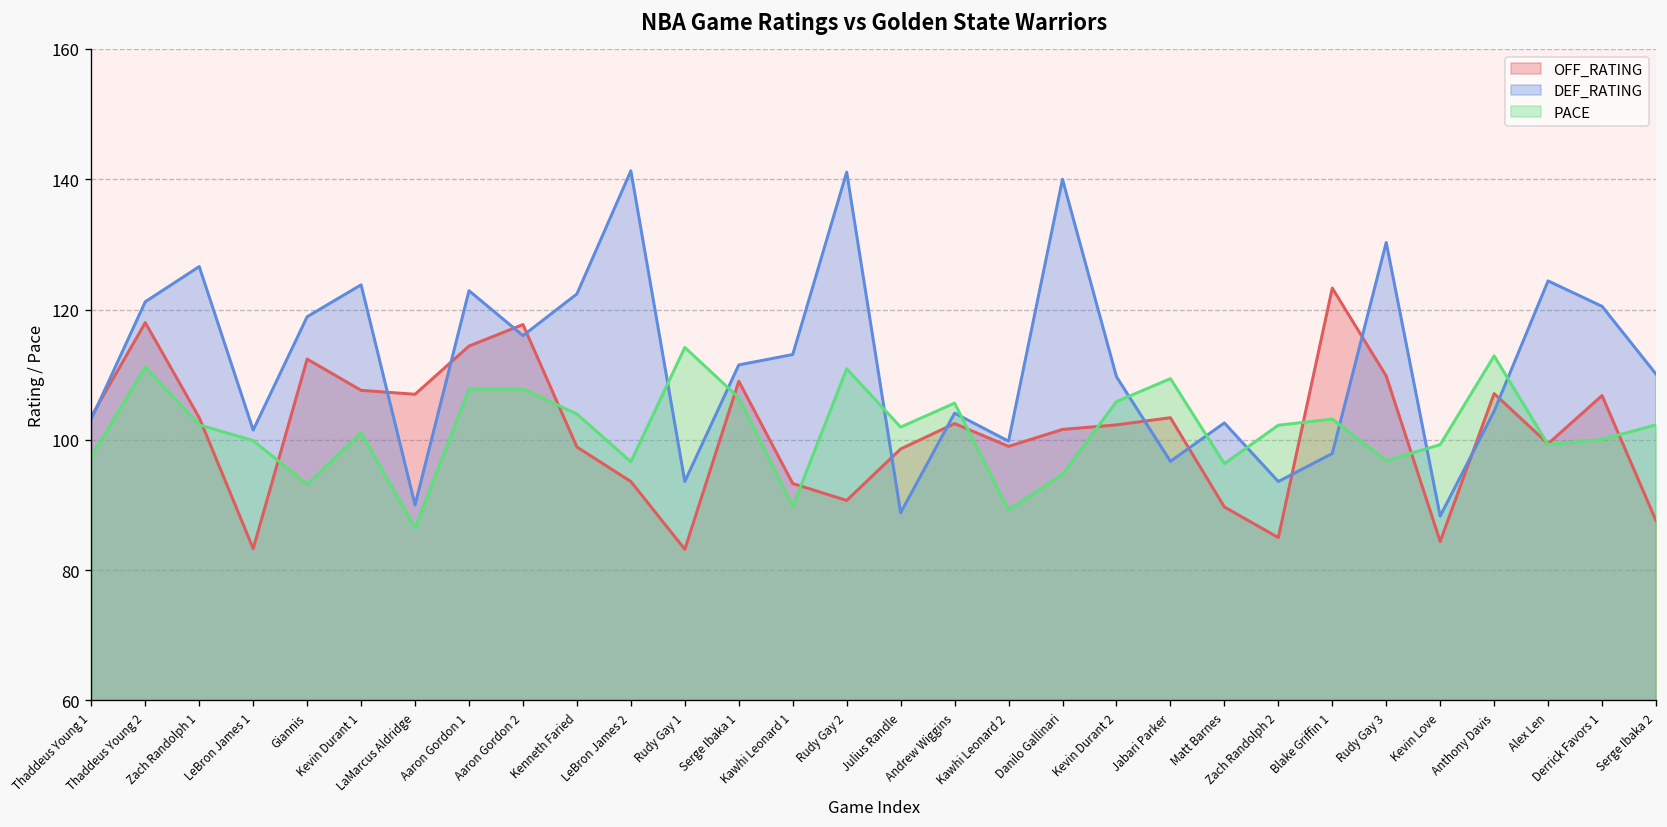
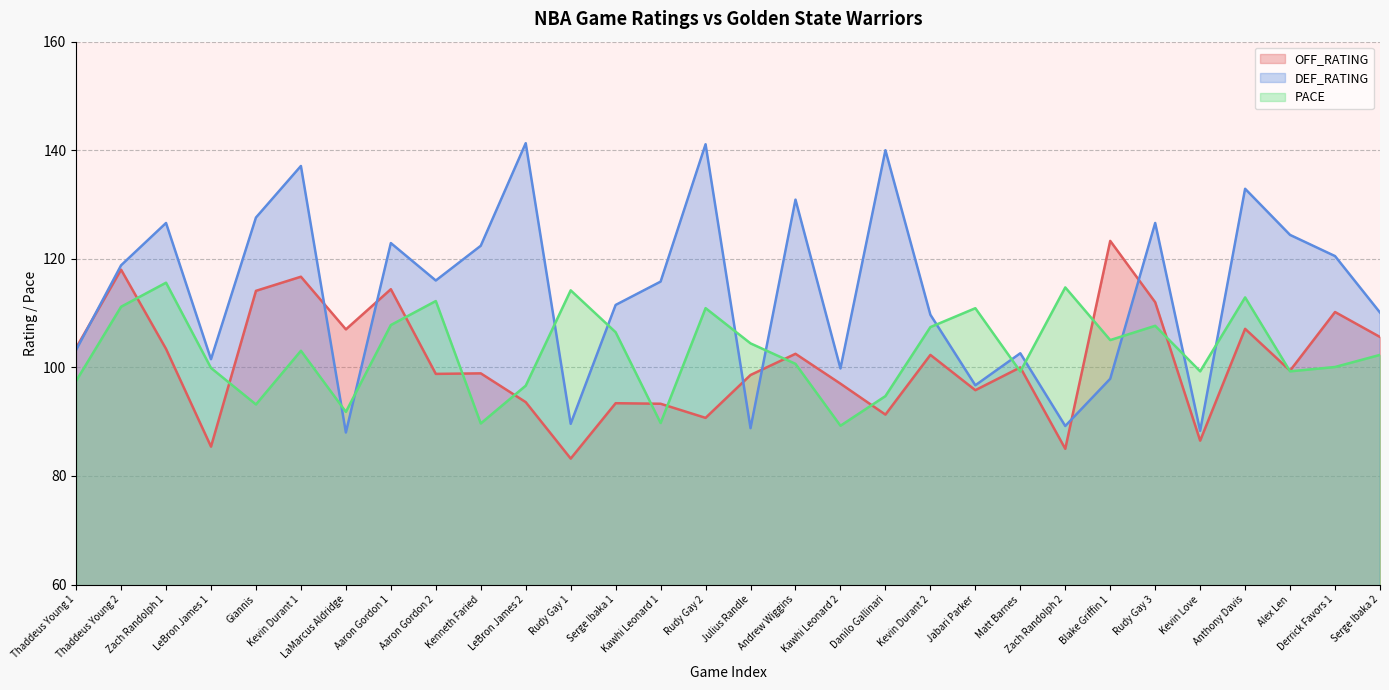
DEF_RATING, Thaddeus Young 2: 121 -> 119
PACE, Zach Randolph 1: 102 -> 116
OFF_RATING, LeBron James 1: 83 -> 85
OFF_RATING, Giannis: 112 -> 114
DEF_RATING, Giannis: 119 -> 128
OFF_RATING, Kevin Durant 1: 108 -> 117
DEF_RATING, Kevin Durant 1: 124 -> 137
PACE, Kevin Durant 1: 101 -> 103
DEF_RATING, LaMarcus Aldridge: 90 -> 88
PACE, LaMarcus Aldridge: 87 -> 92
OFF_RATING, Aaron Gordon 2: 118 -> 99
PACE, Aaron Gordon 2: 108 -> 112
PACE, Kenneth Faried: 104 -> 90
DEF_RATING, Rudy Gay 1: 94 -> 90
OFF_RATING, Serge Ibaka 1: 109 -> 93
DEF_RATING, Kawhi Leonard 1: 113 -> 116
PACE, Julius Randle: 102 -> 104
DEF_RATING, Andrew Wiggins: 104 -> 131
PACE, Andrew Wiggins: 106 -> 101
OFF_RATING, Kawhi Leonard 2: 99 -> 97
OFF_RATING, Danilo Gallinari: 102 -> 91
PACE, Kevin Durant 2: 106 -> 107
OFF_RATING, Jabari Parker: 103 -> 96
PACE, Jabari Parker: 109 -> 111
OFF_RATING, Matt Barnes: 90 -> 100
PACE, Matt Barnes: 96 -> 99
DEF_RATING, Zach Randolph 2: 94 -> 89
PACE, Zach Randolph 2: 102 -> 115
PACE, Blake Griffin 1: 103 -> 105
OFF_RATING, Rudy Gay 3: 110 -> 112
DEF_RATING, Rudy Gay 3: 130 -> 127
PACE, Rudy Gay 3: 97 -> 108
OFF_RATING, Kevin Love: 84 -> 87
DEF_RATING, Anthony Davis: 104 -> 133
OFF_RATING, Derrick Favors 1: 107 -> 110
OFF_RATING, Serge Ibaka 2: 88 -> 106
